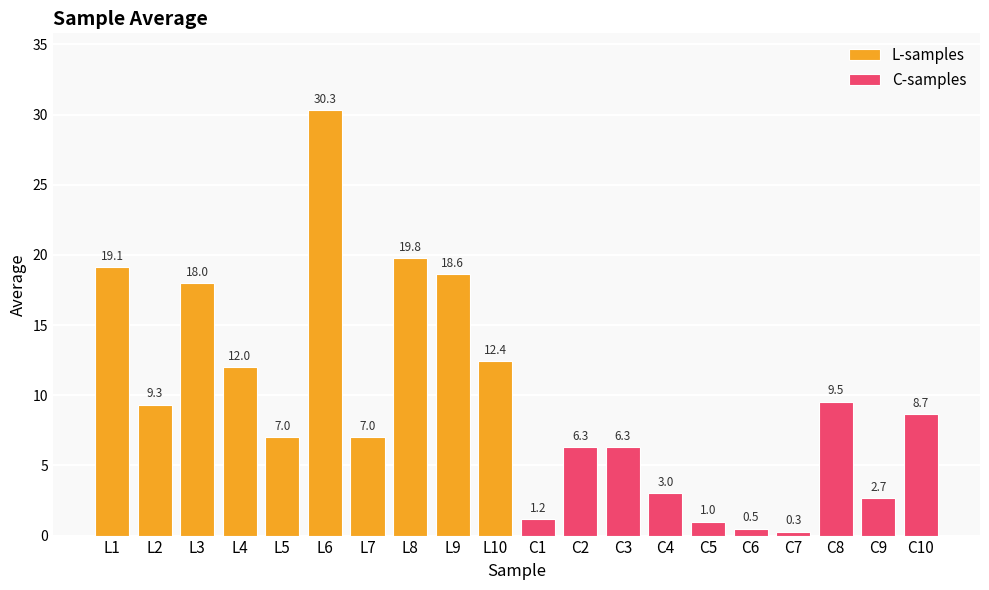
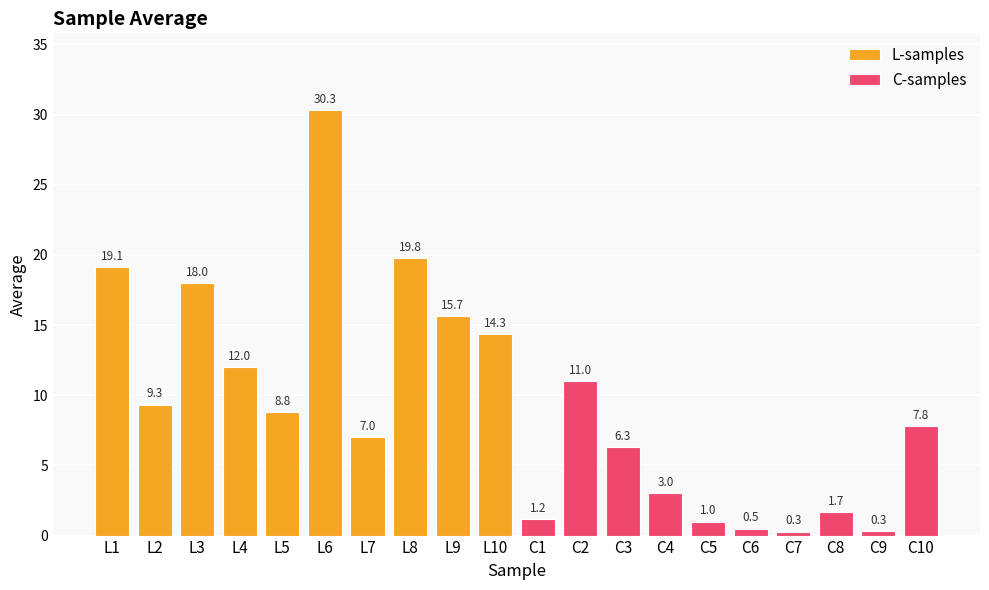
L-samples, L5: 7.0 -> 8.8
L-samples, L9: 18.6 -> 15.7
L-samples, L10: 12.4 -> 14.3
C-samples, C2: 6.3 -> 11.0
C-samples, C8: 9.5 -> 1.7
C-samples, C9: 2.7 -> 0.3
C-samples, C10: 8.7 -> 7.8
